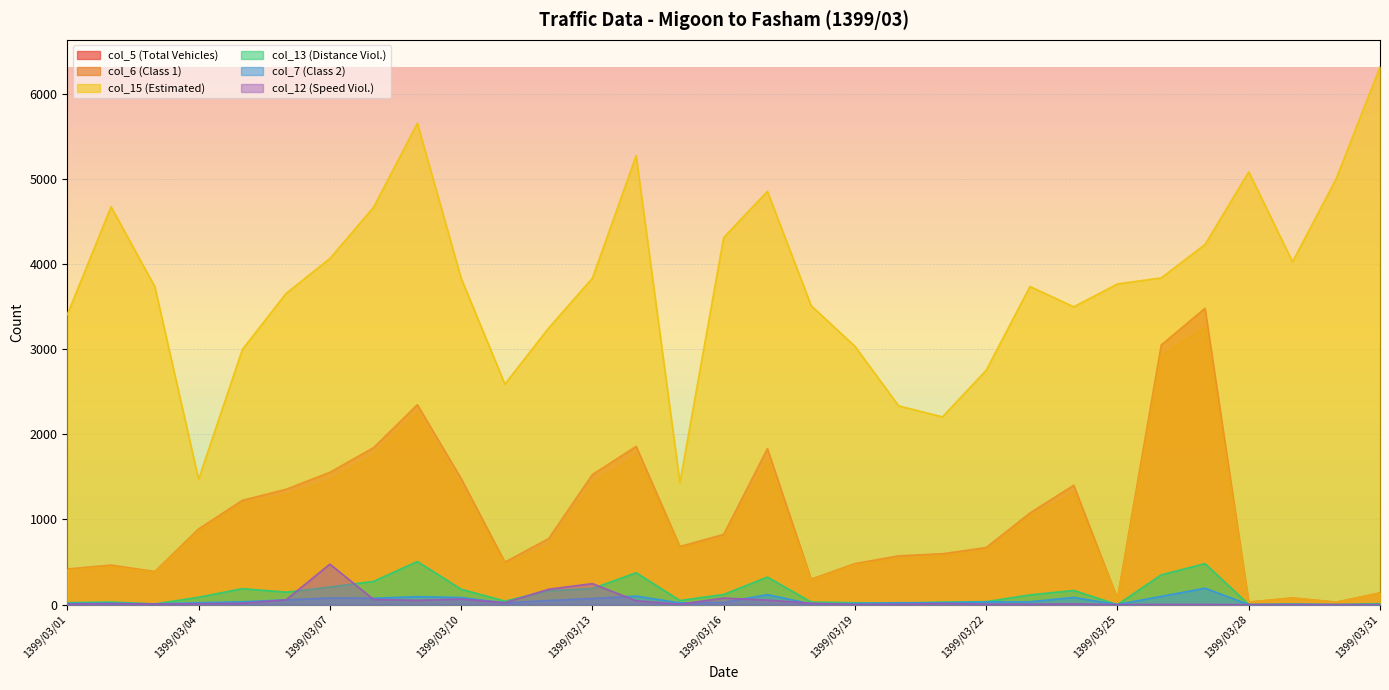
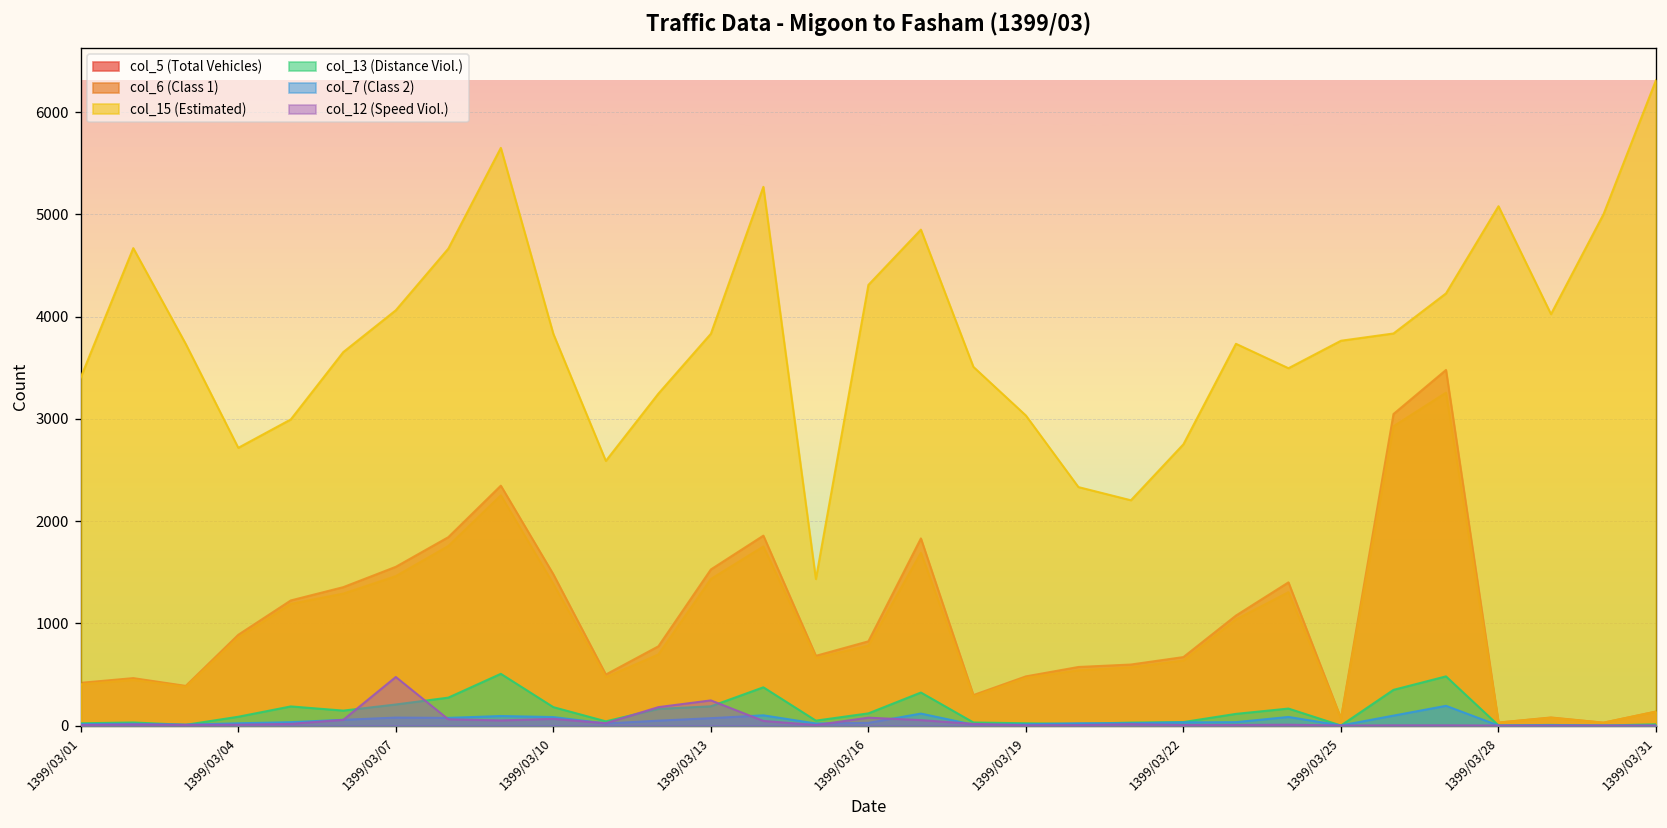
col_15 (Estimated), 1399/03/04: 1500 -> 2700
